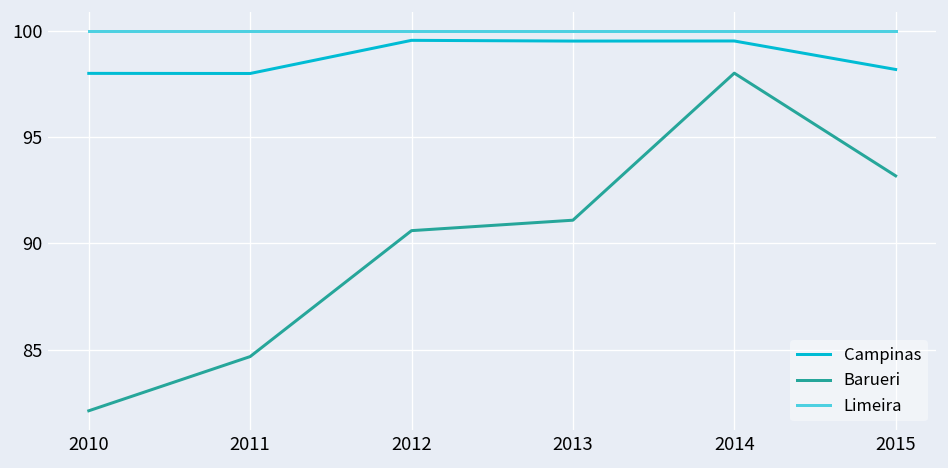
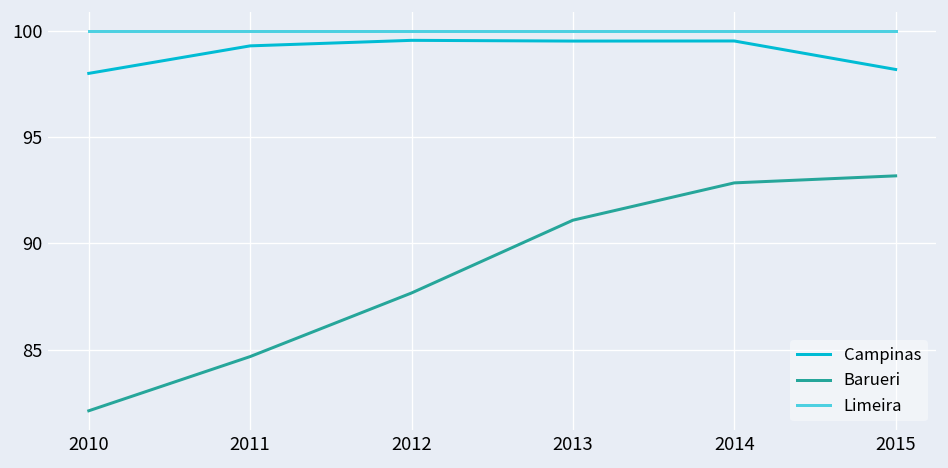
Campinas, 2011: 98.0 -> 99.3
Barueri, 2012: 90.6 -> 87.7
Barueri, 2014: 98.0 -> 92.9
